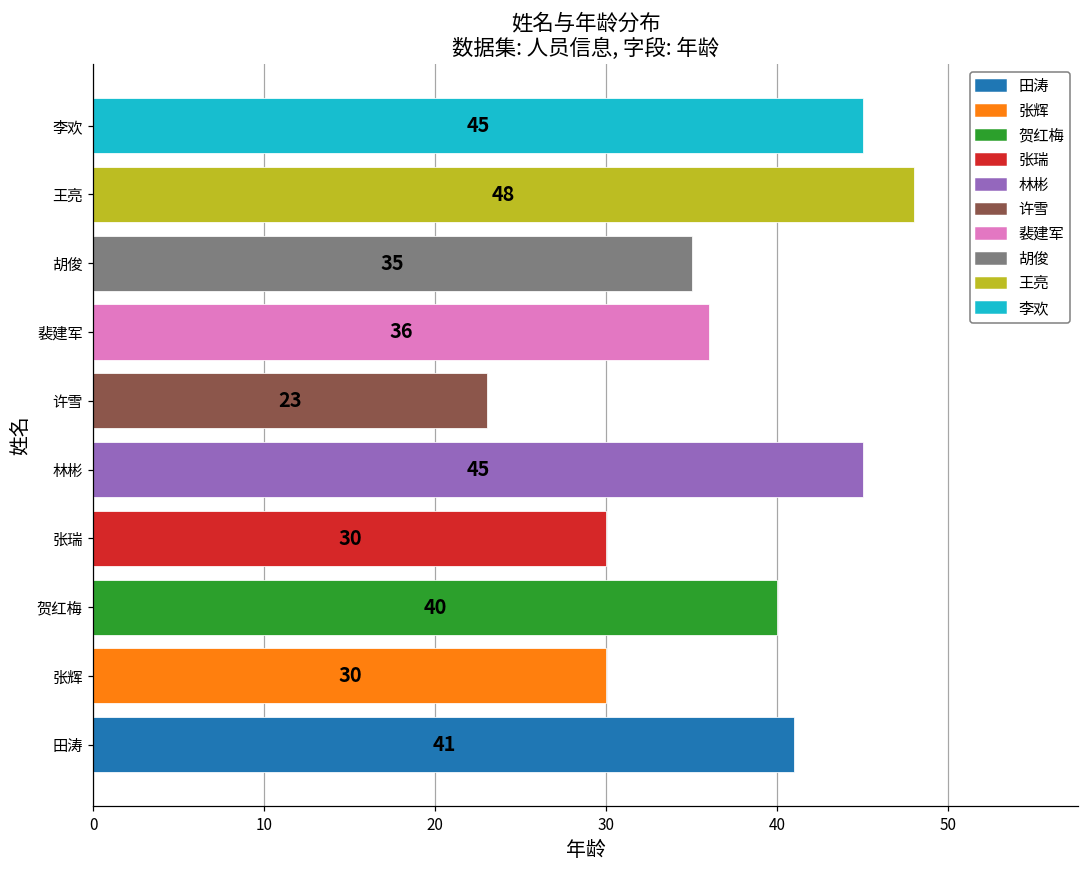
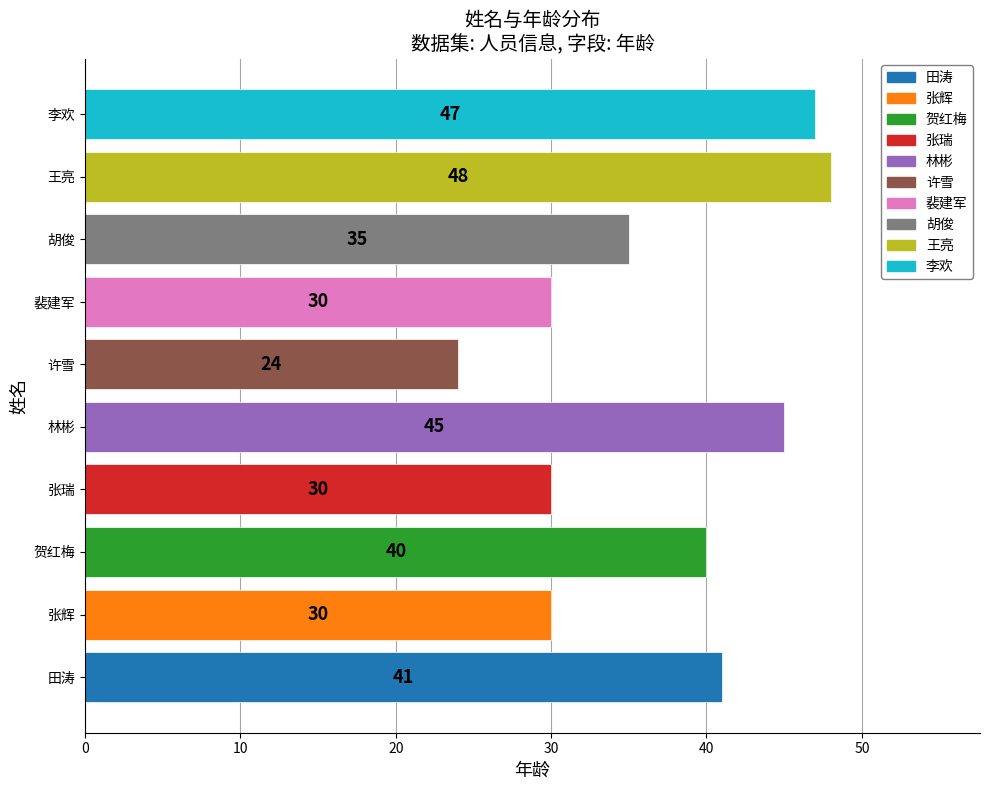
李欢: 45 -> 47
裴建军: 36 -> 30
许雪: 23 -> 24
